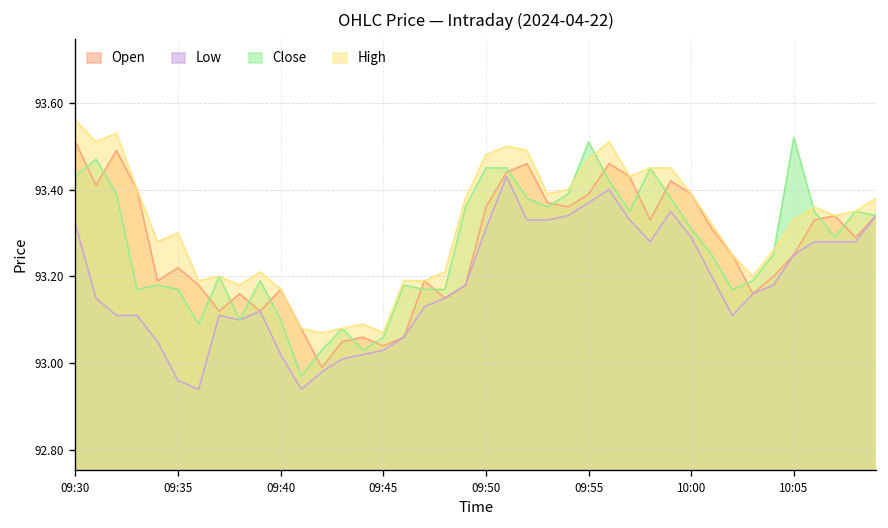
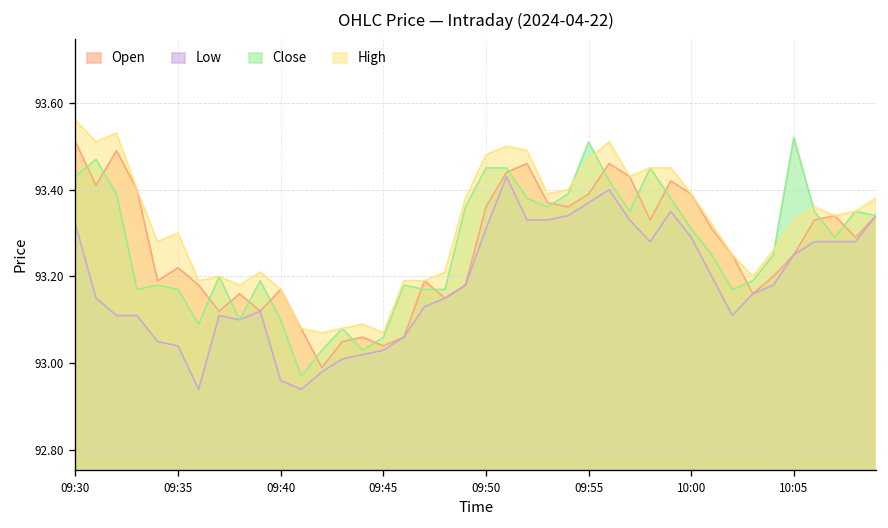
Low, 09:35: 92.96 -> 93.04
Low, 09:40: 93.02 -> 92.96
